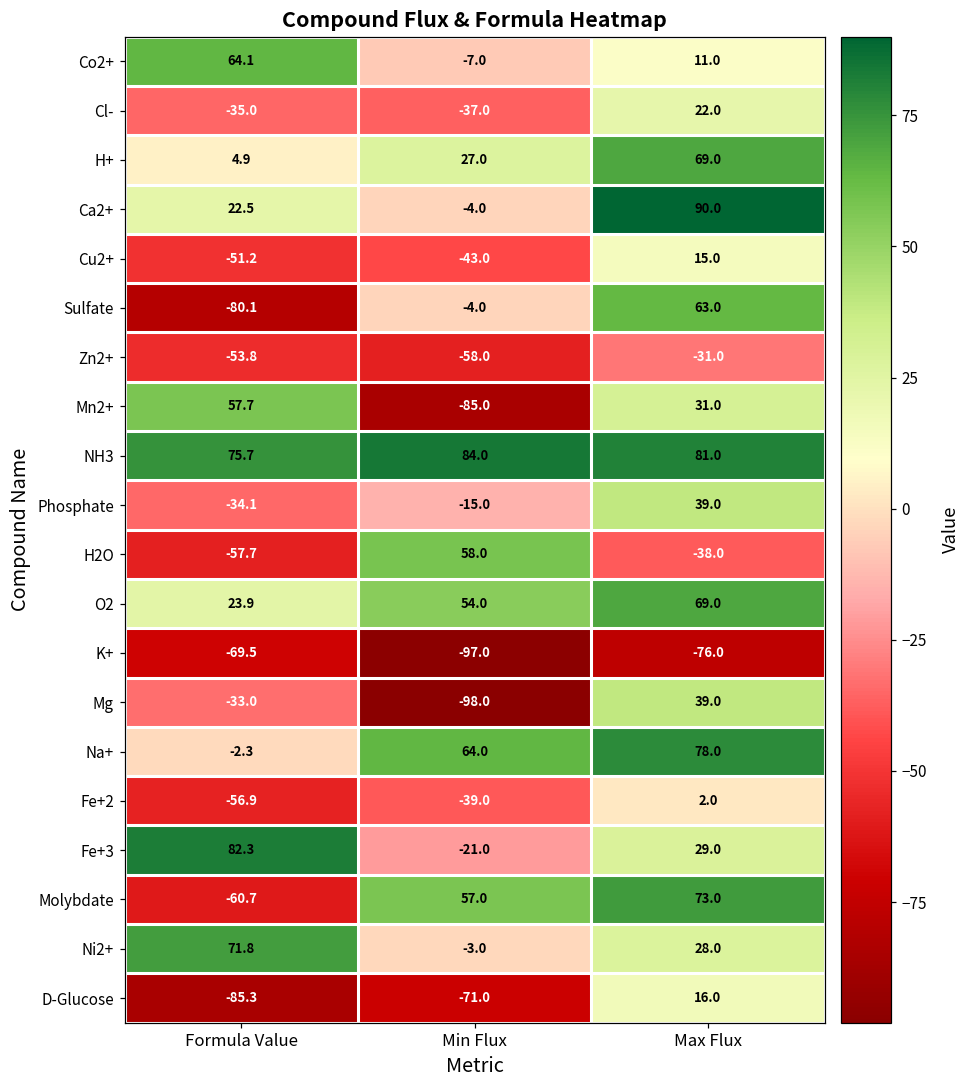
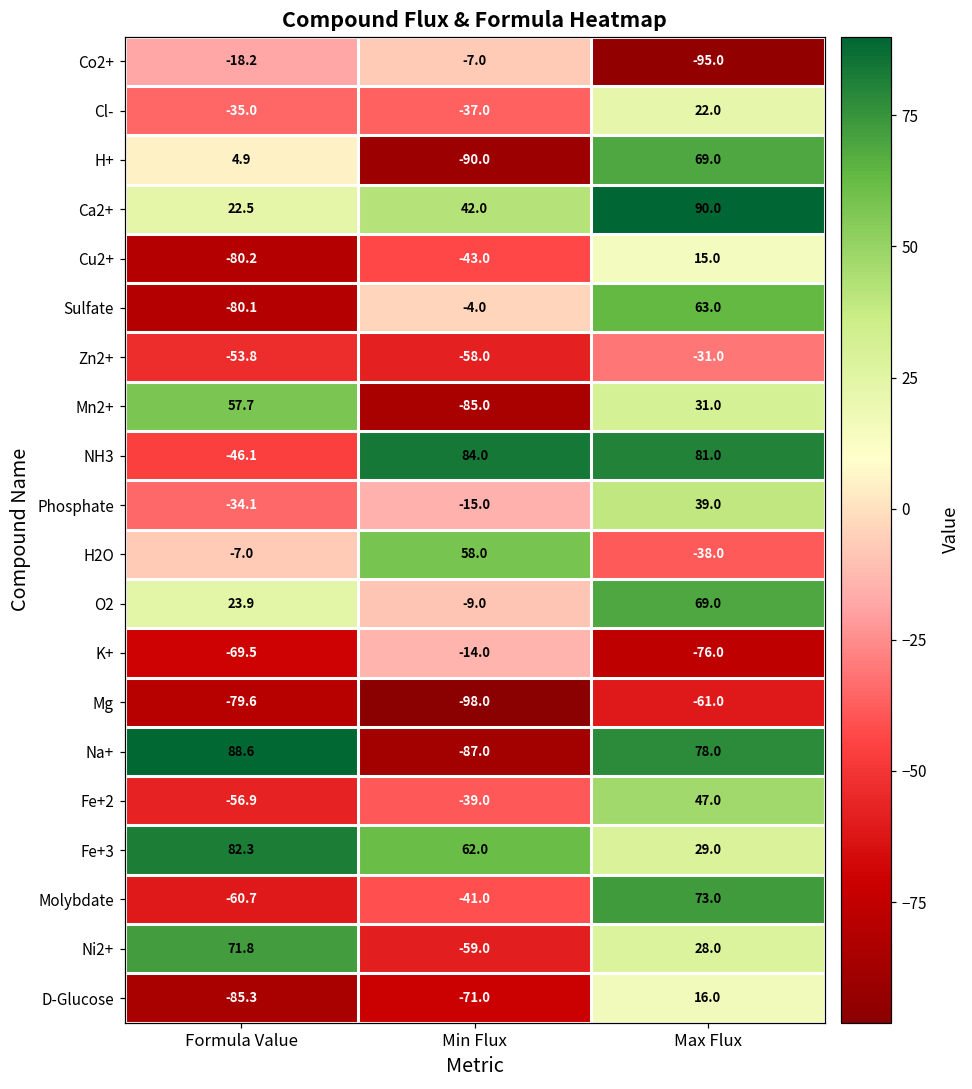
Co2+, Formula Value: 64.1 -> -18.2
Co2+, Max Flux: 11.0 -> -95.0
H+, Min Flux: 27.0 -> -90.0
Ca2+, Min Flux: -4.0 -> 42.0
Cu2+, Formula Value: -51.2 -> -80.2
NH3, Formula Value: 75.7 -> -46.1
H2O, Formula Value: -57.7 -> -7.0
O2, Min Flux: 54.0 -> -9.0
K+, Min Flux: -97.0 -> -14.0
Mg, Formula Value: -33.0 -> -79.6
Mg, Max Flux: 39.0 -> -61.0
Na+, Formula Value: -2.3 -> 88.6
Na+, Min Flux: 64.0 -> -87.0
Fe+2, Max Flux: 2.0 -> 47.0
Fe+3, Min Flux: -21.0 -> 62.0
Molybdate, Min Flux: 57.0 -> -41.0
Ni2+, Min Flux: -3.0 -> -59.0
